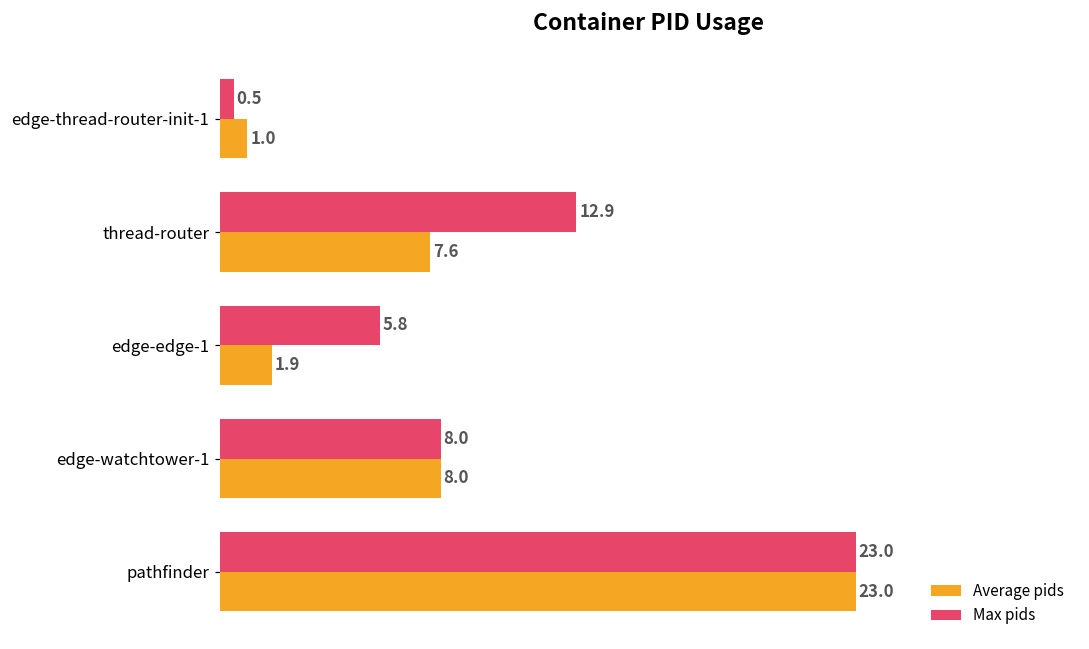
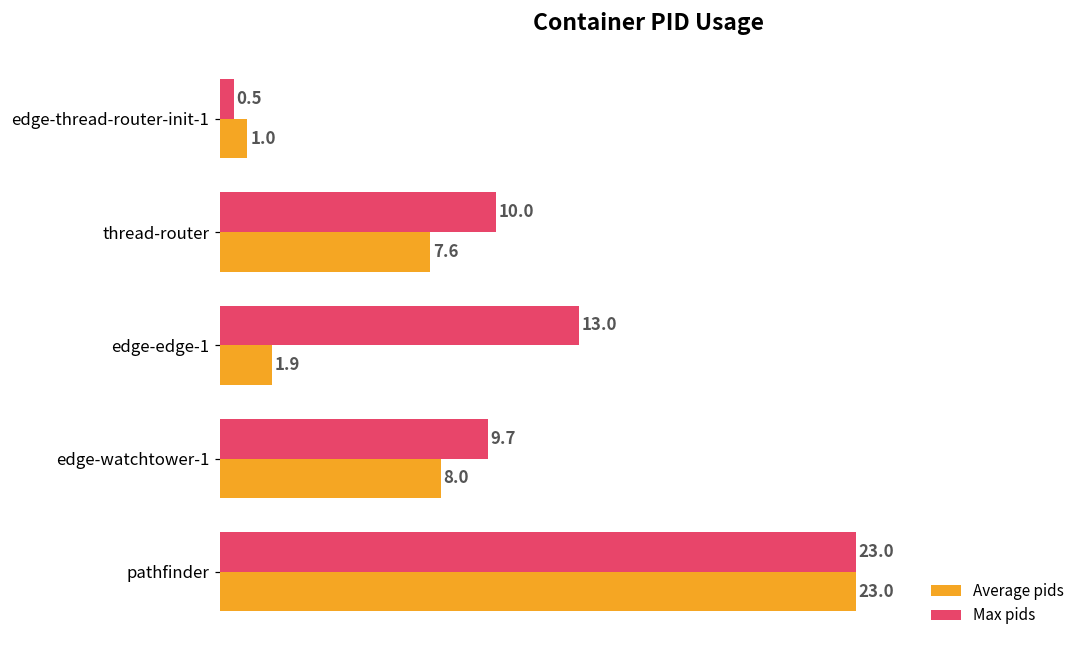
Max pids, thread-router: 12.9 -> 10.0
Max pids, edge-edge-1: 5.8 -> 13.0
Max pids, edge-watchtower-1: 8.0 -> 9.7
